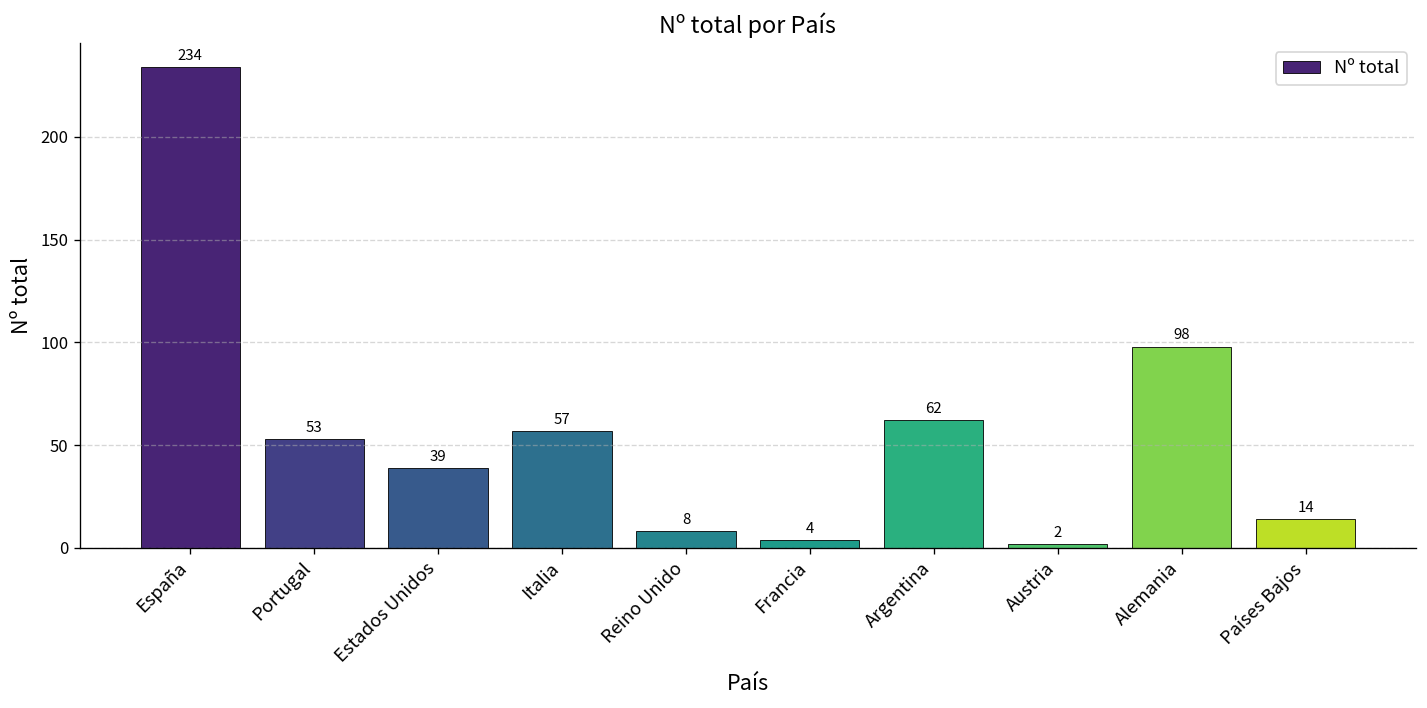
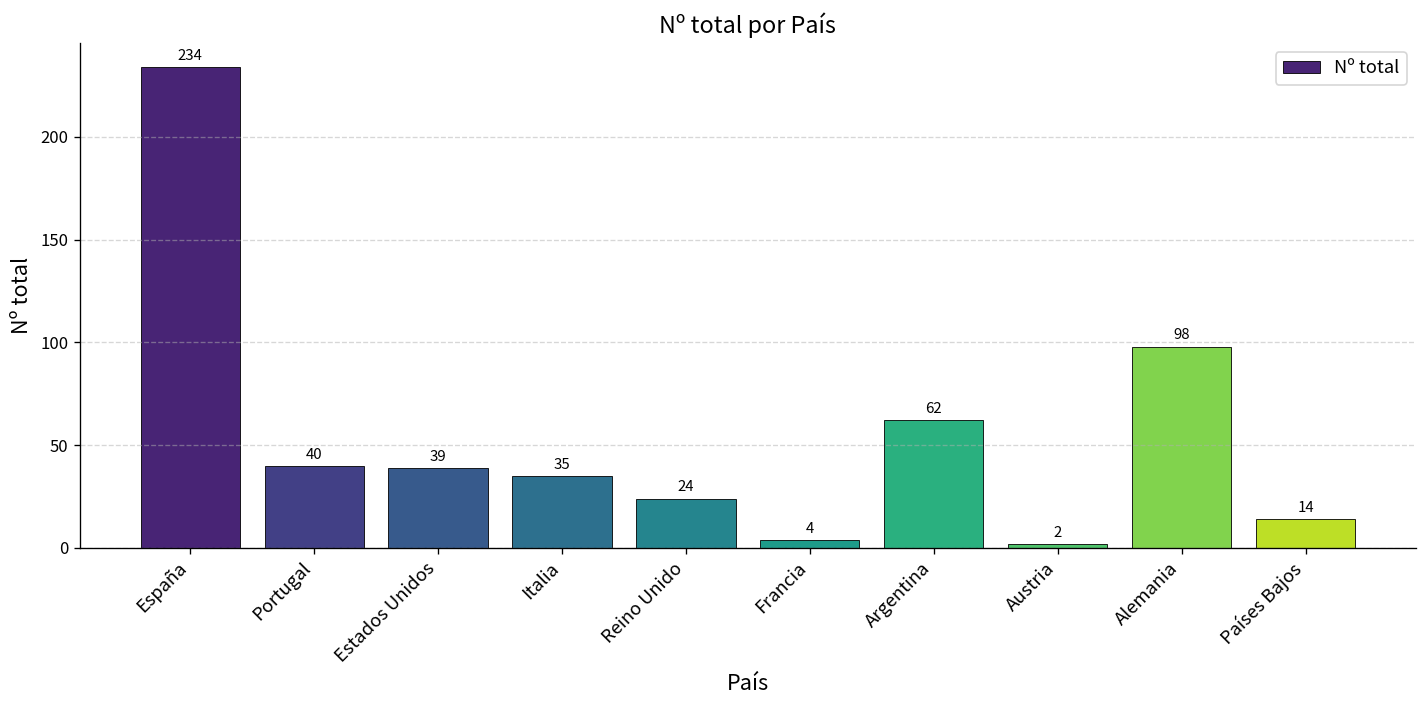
Portugal: 53 -> 40
Italia: 57 -> 35
Reino Unido: 8 -> 24
